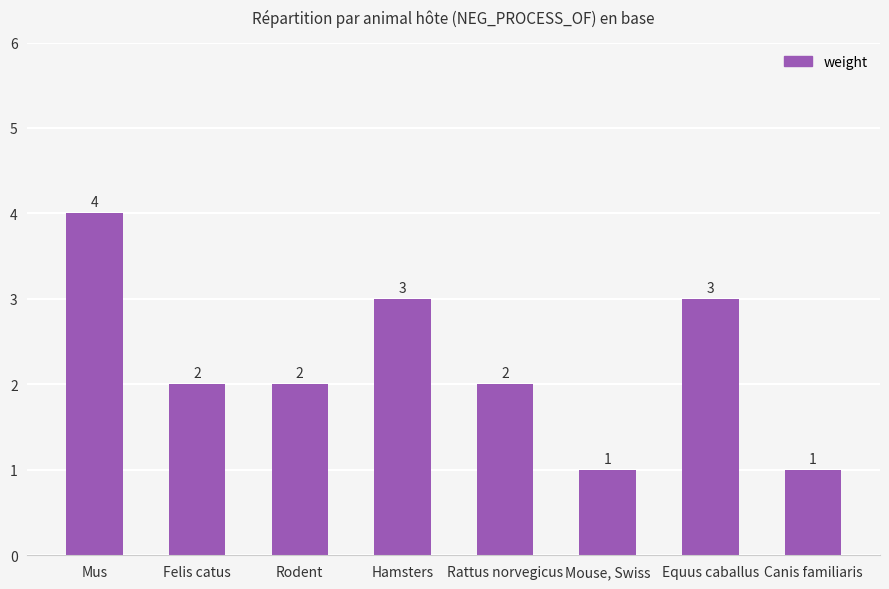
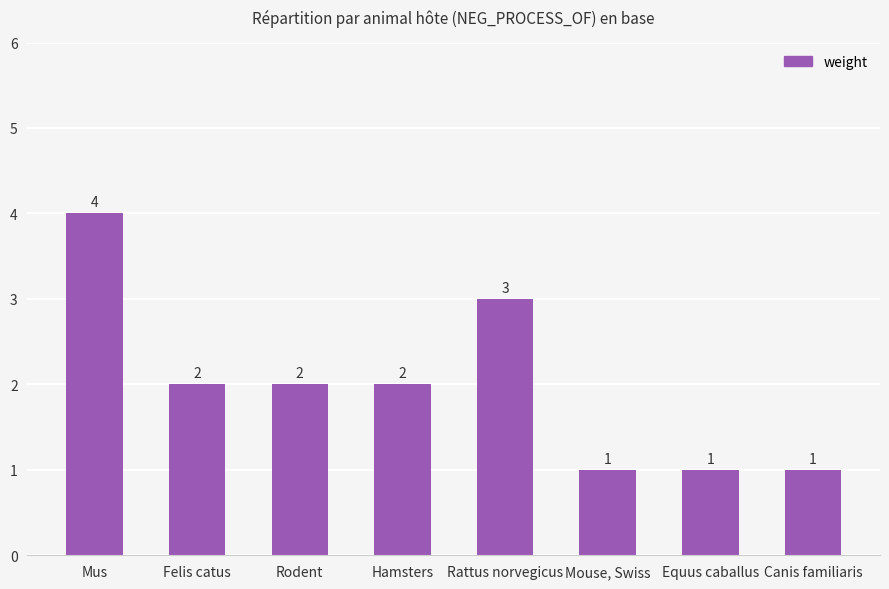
Hamsters: 3 -> 2
Rattus norvegicus: 2 -> 3
Equus caballus: 3 -> 1
